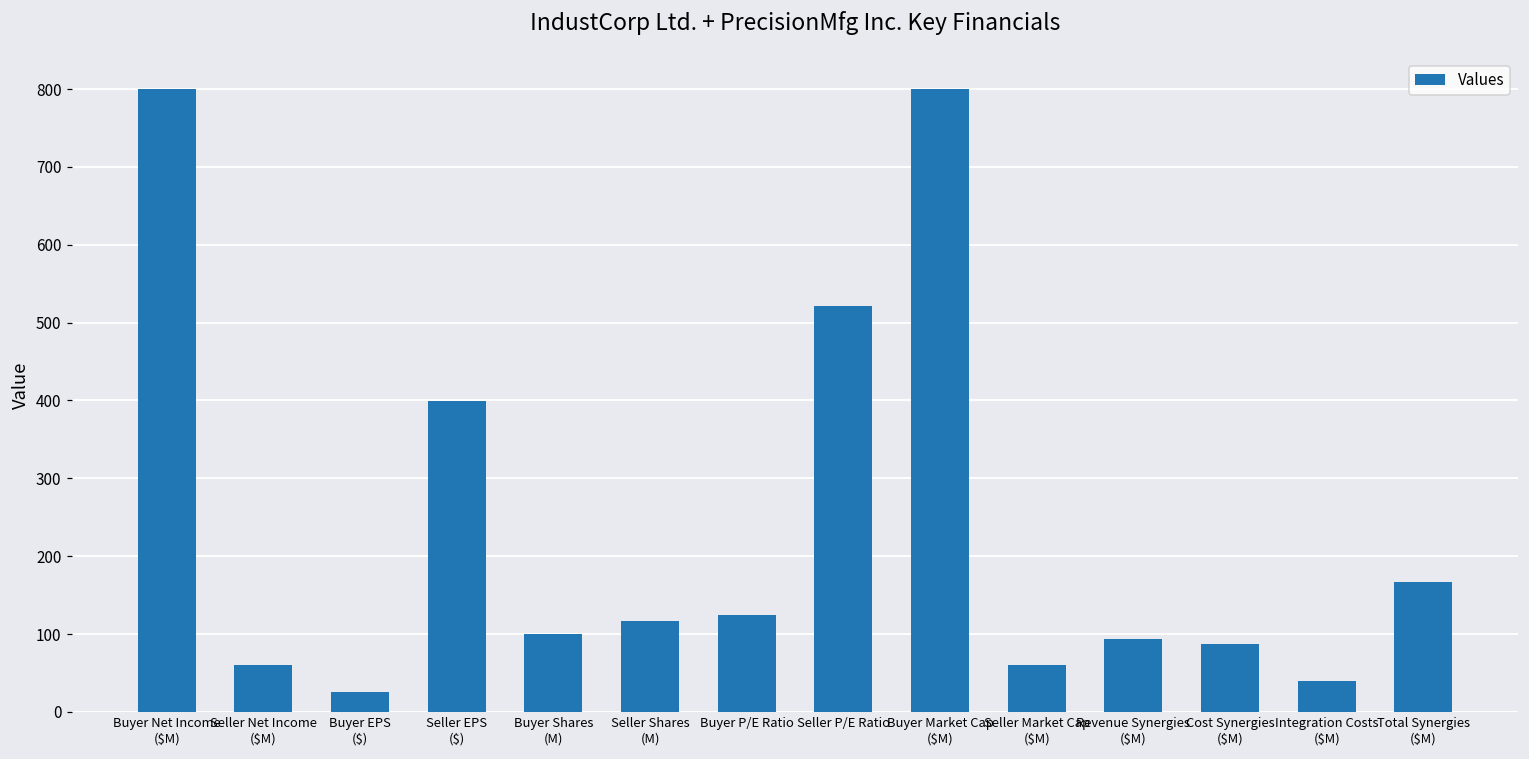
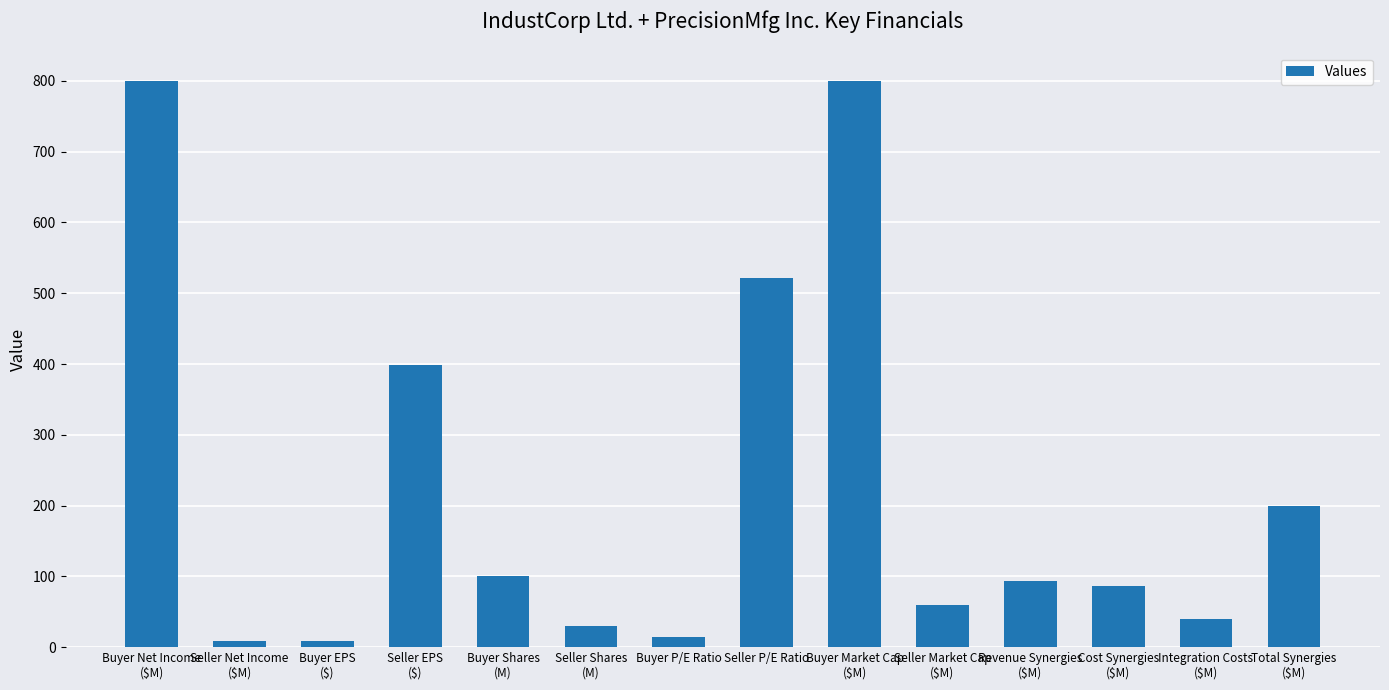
Seller Net Income ($M): 60 -> 10
Buyer EPS ($): 30 -> 10
Seller Shares (M): 120 -> 30
Buyer P/E Ratio: 120 -> 20
Total Synergies ($M): 170 -> 200
